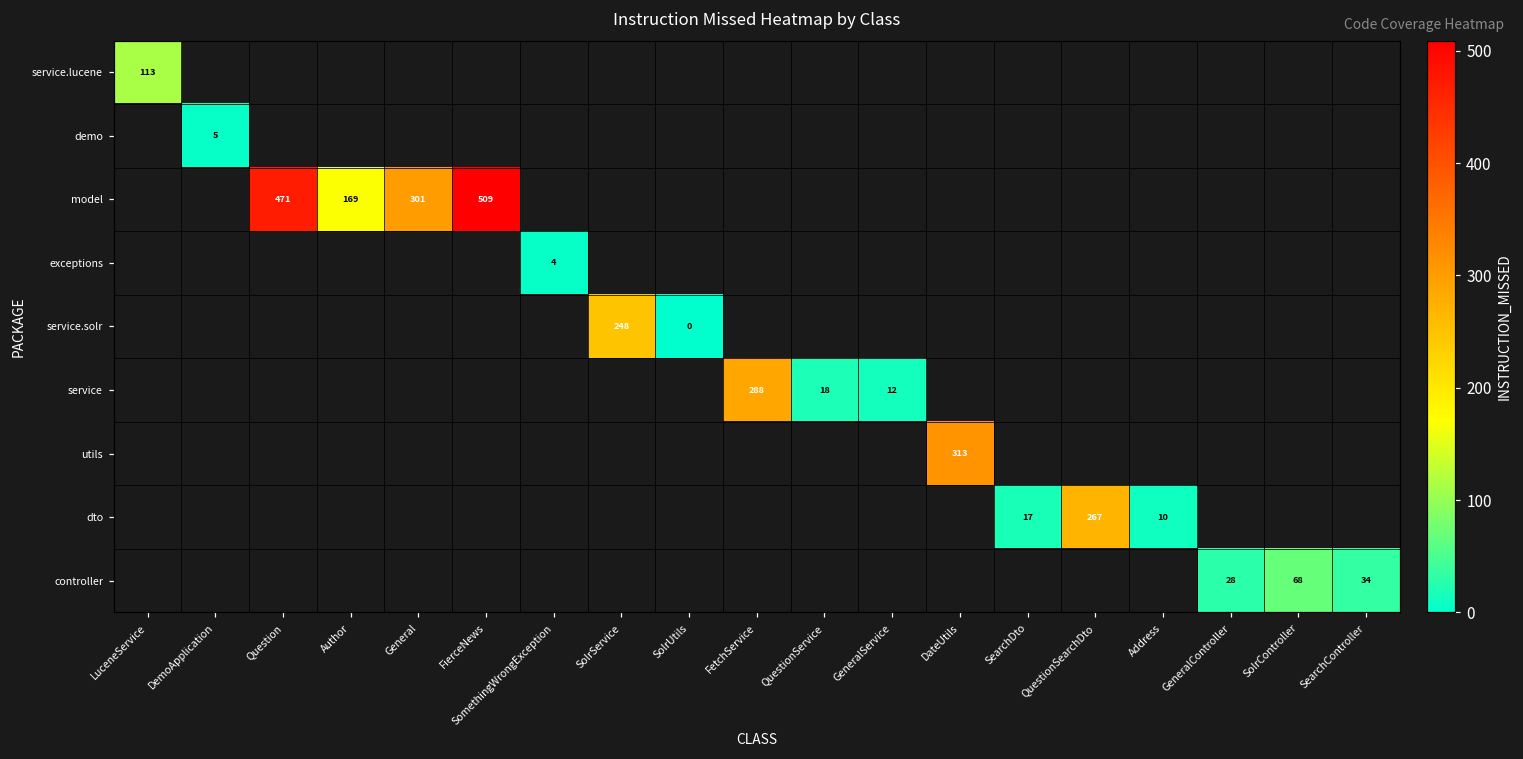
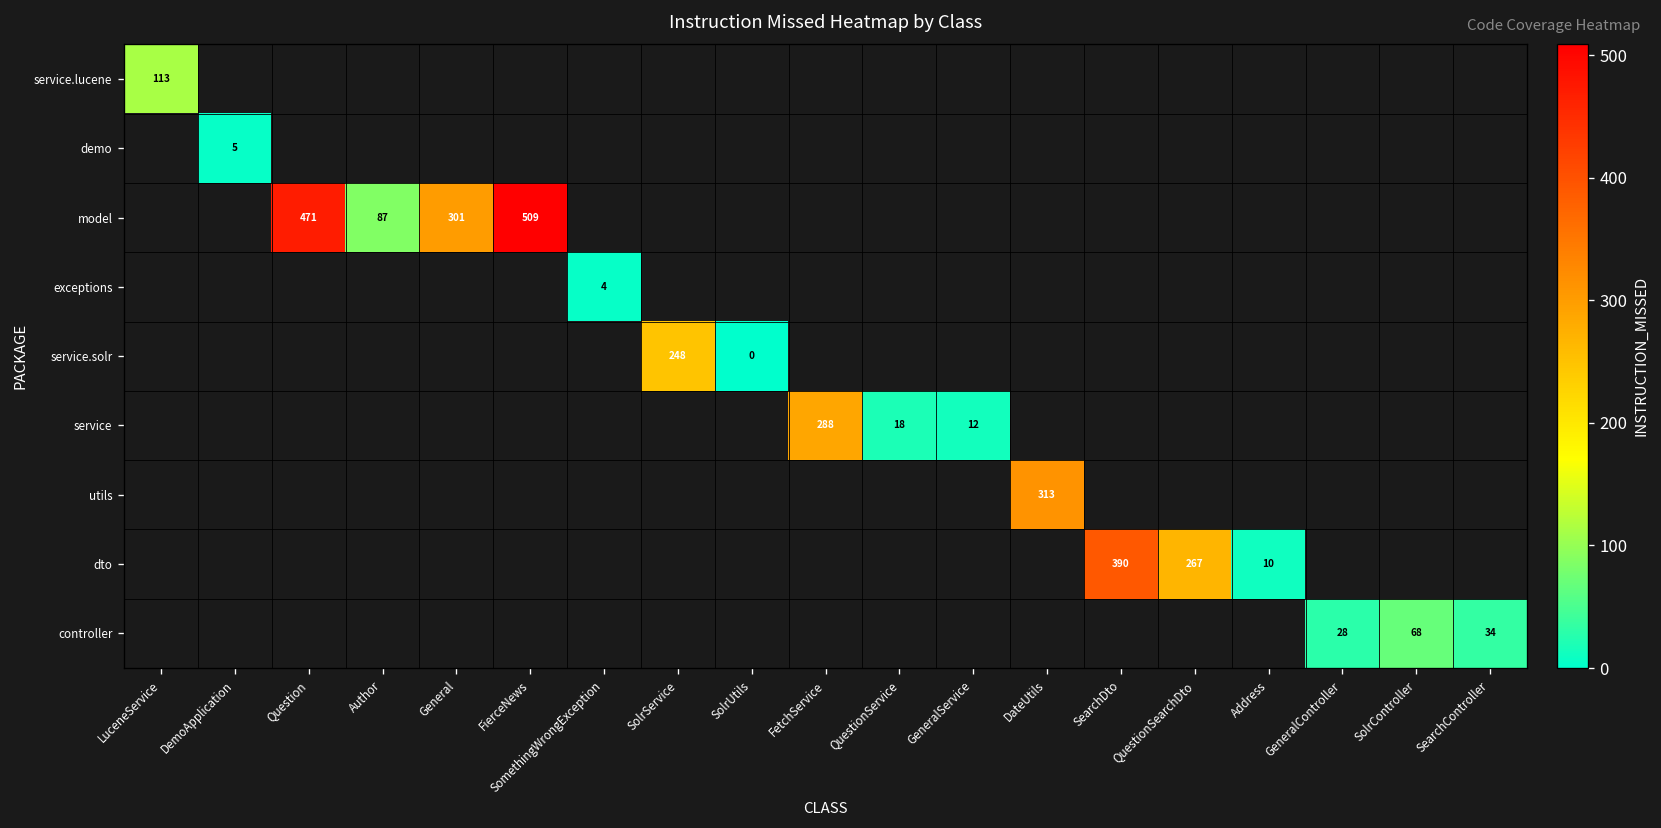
model, Author: 169 -> 87
dto, SearchDto: 17 -> 390
